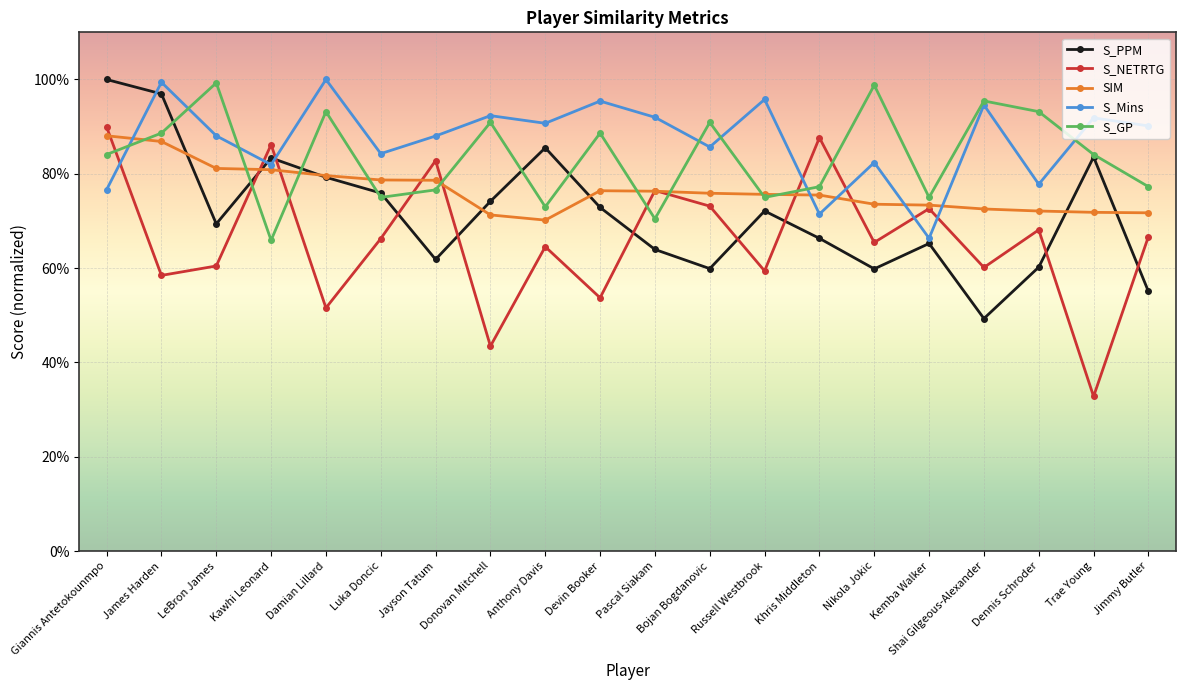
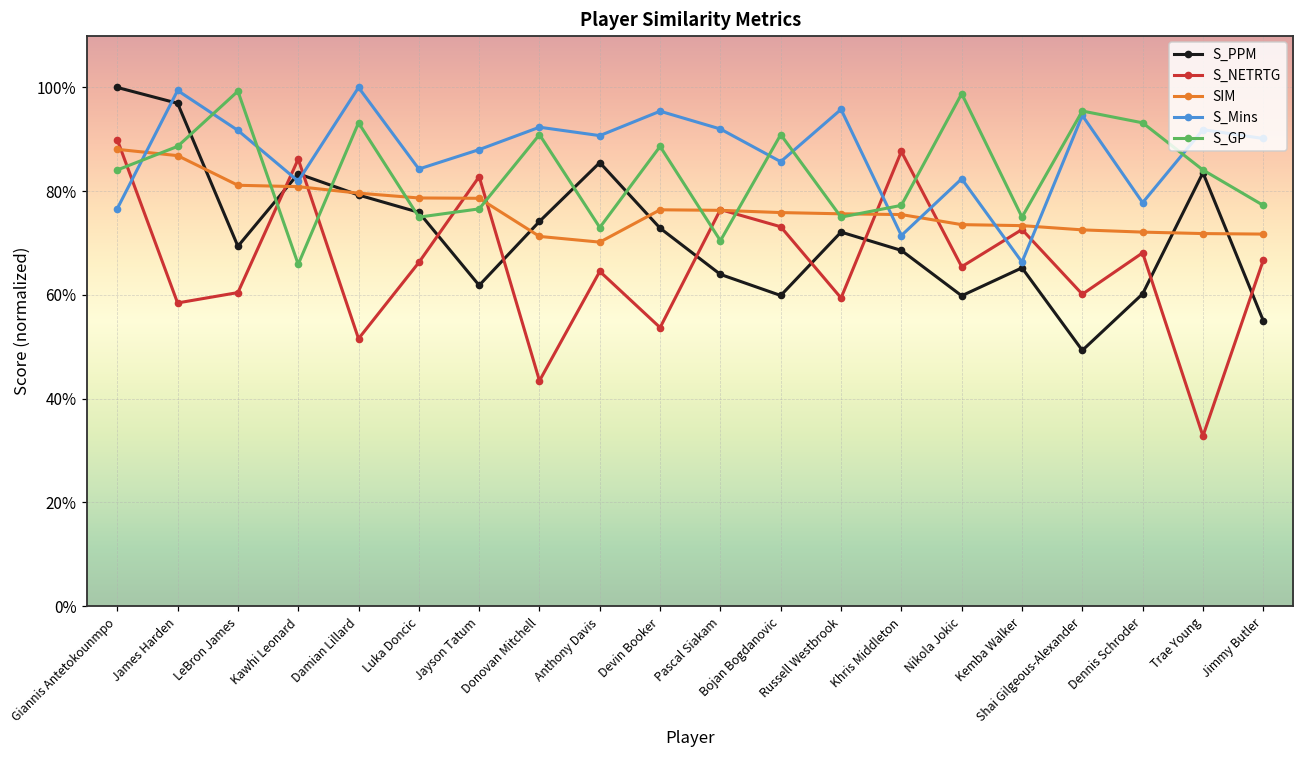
S_Mins, LeBron James: 88% -> 92%
S_PPM, Khris Middleton: 66% -> 69%
